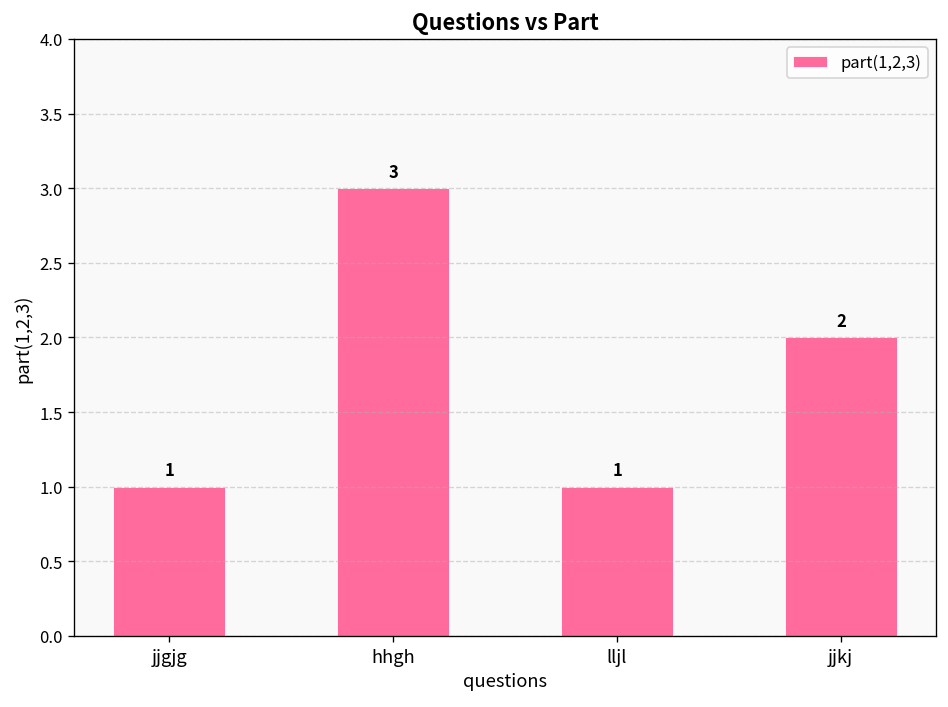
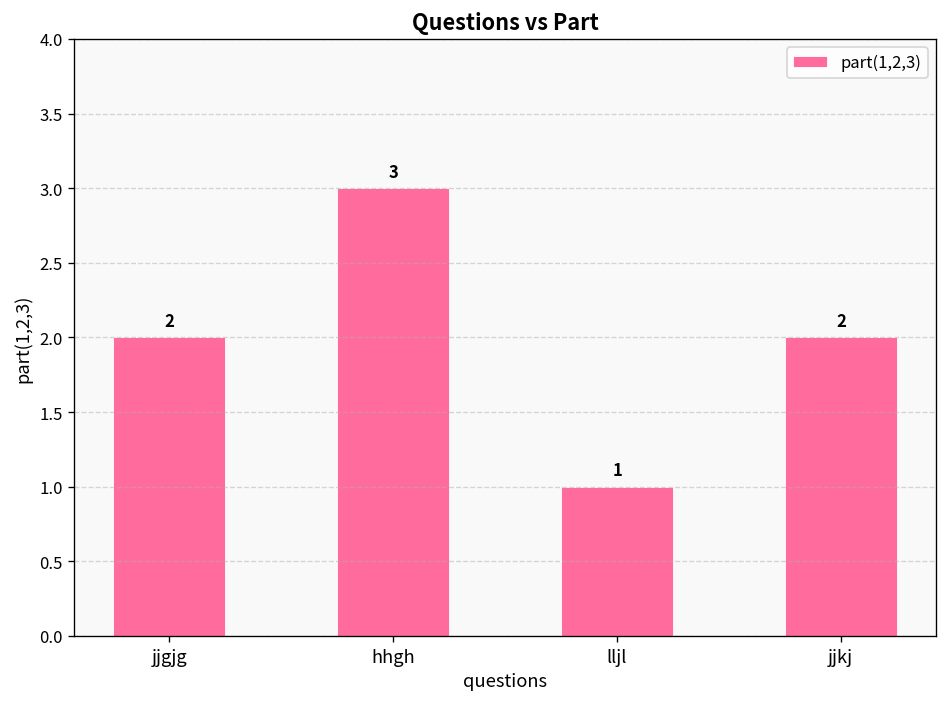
jjgjg: 1 -> 2
